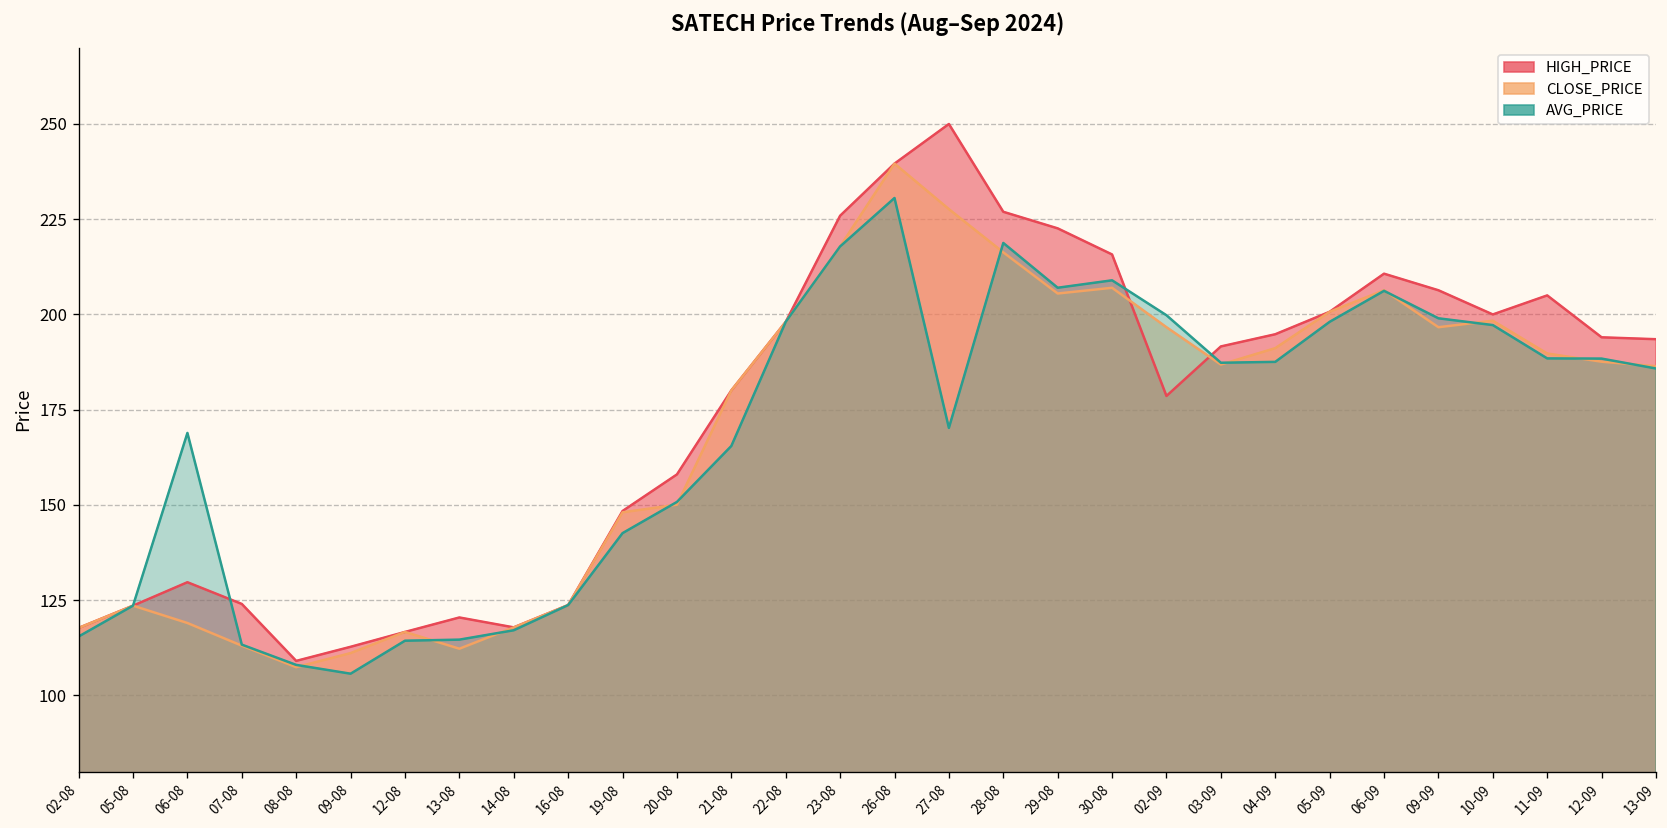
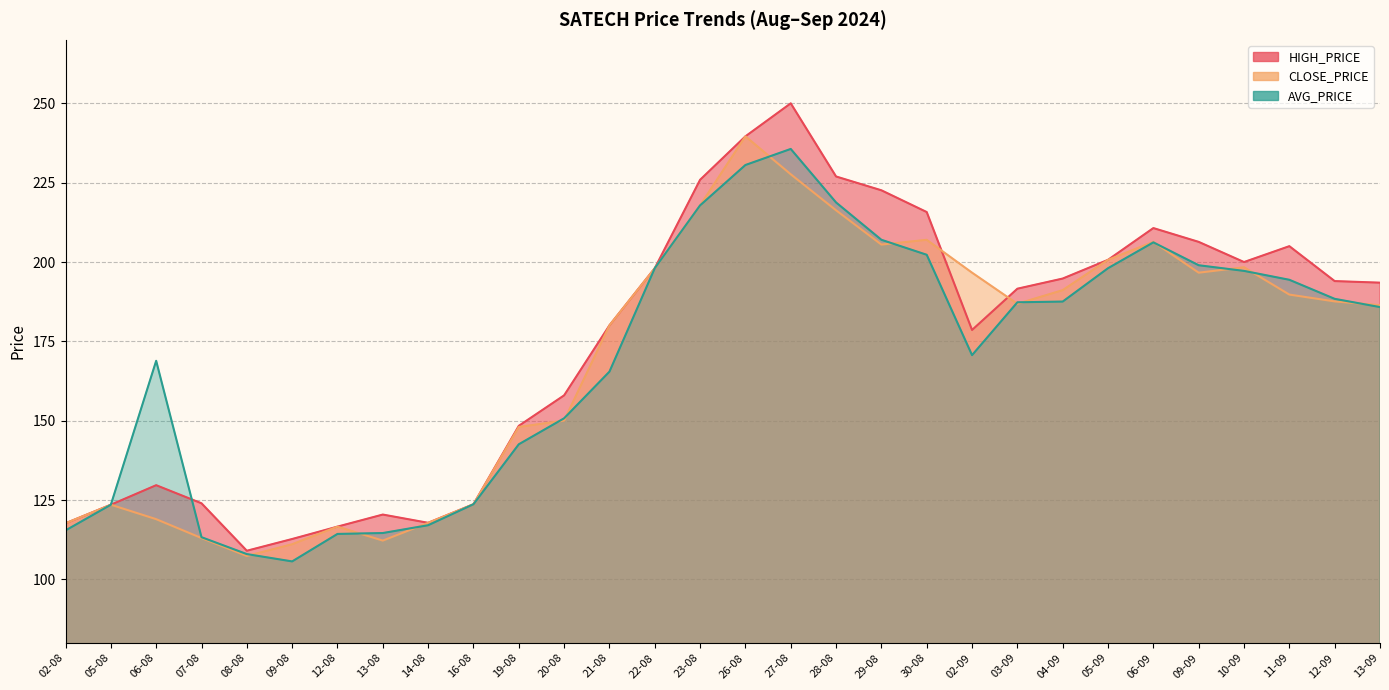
AVG_PRICE, 27-08: 170 -> 236
AVG_PRICE, 30-08: 209 -> 202
AVG_PRICE, 02-09: 200 -> 171
AVG_PRICE, 11-09: 188 -> 194
